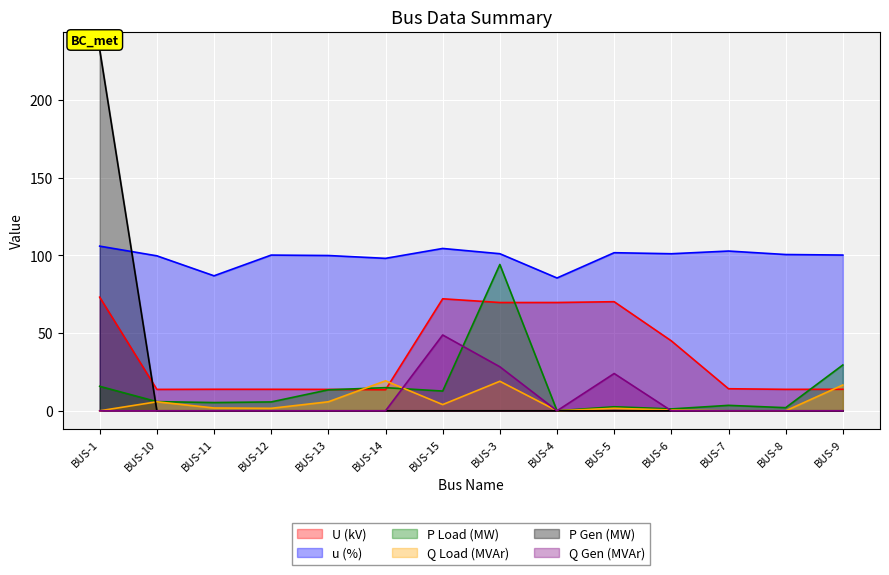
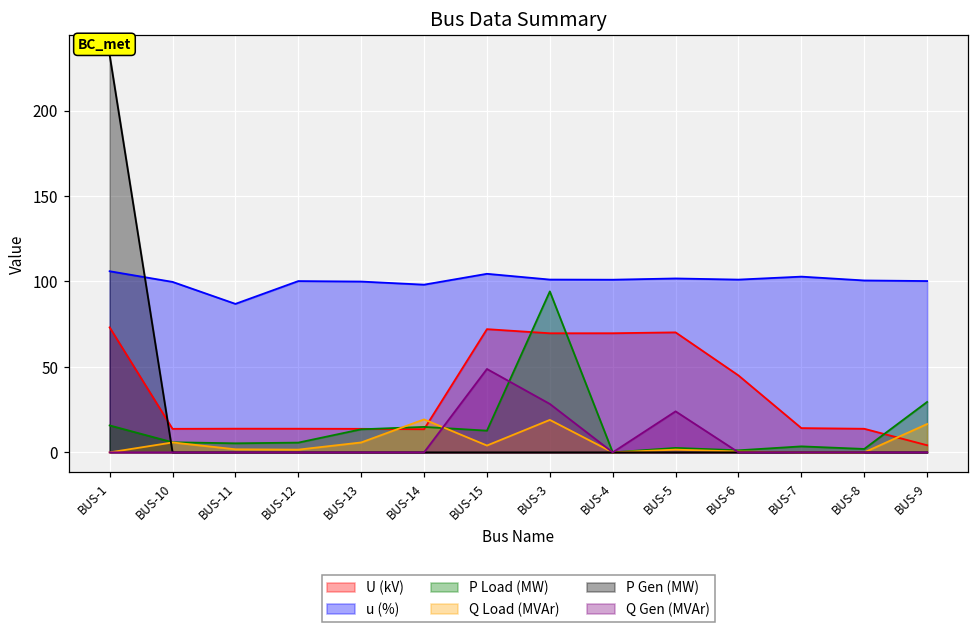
u (%), BUS-4: 86 -> 101
U (kV), BUS-9: 14 -> 4
